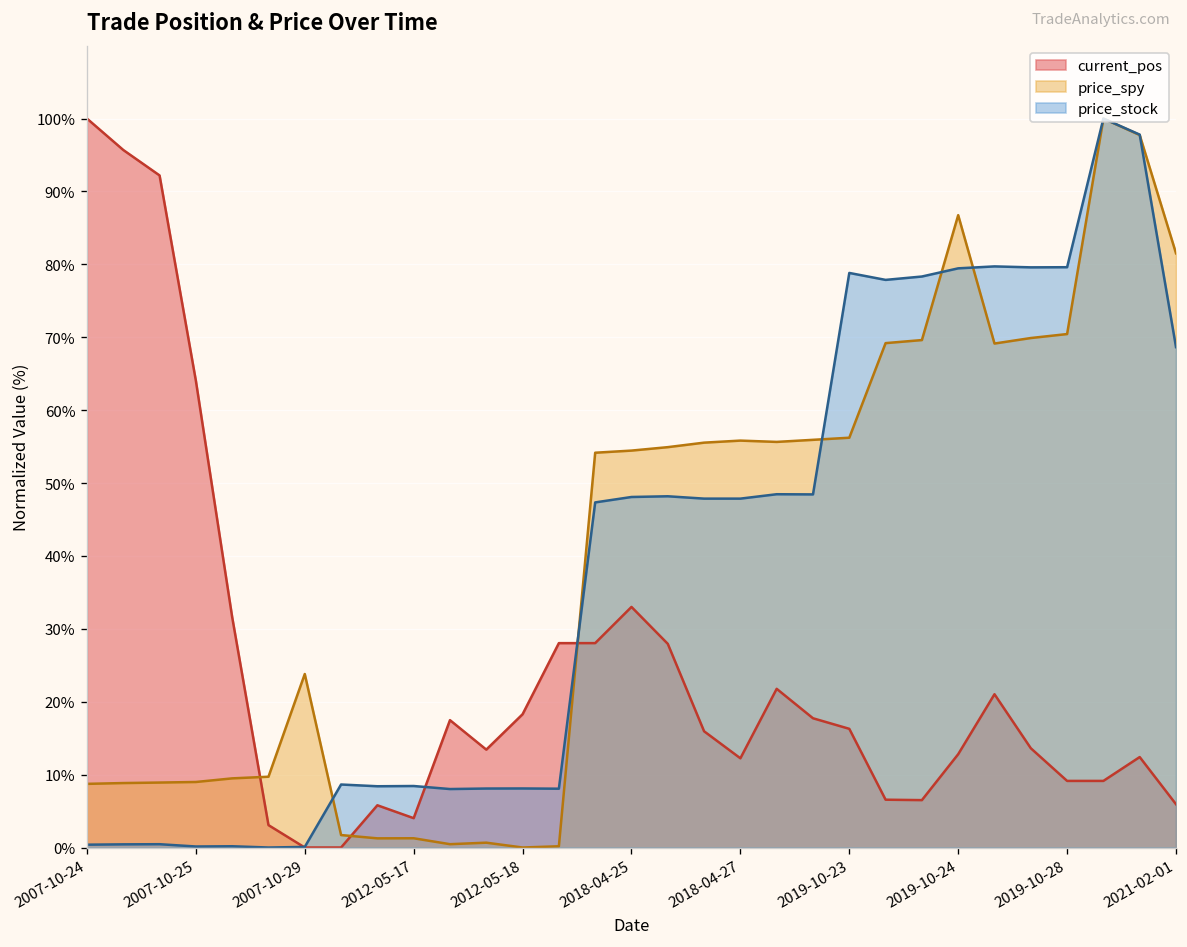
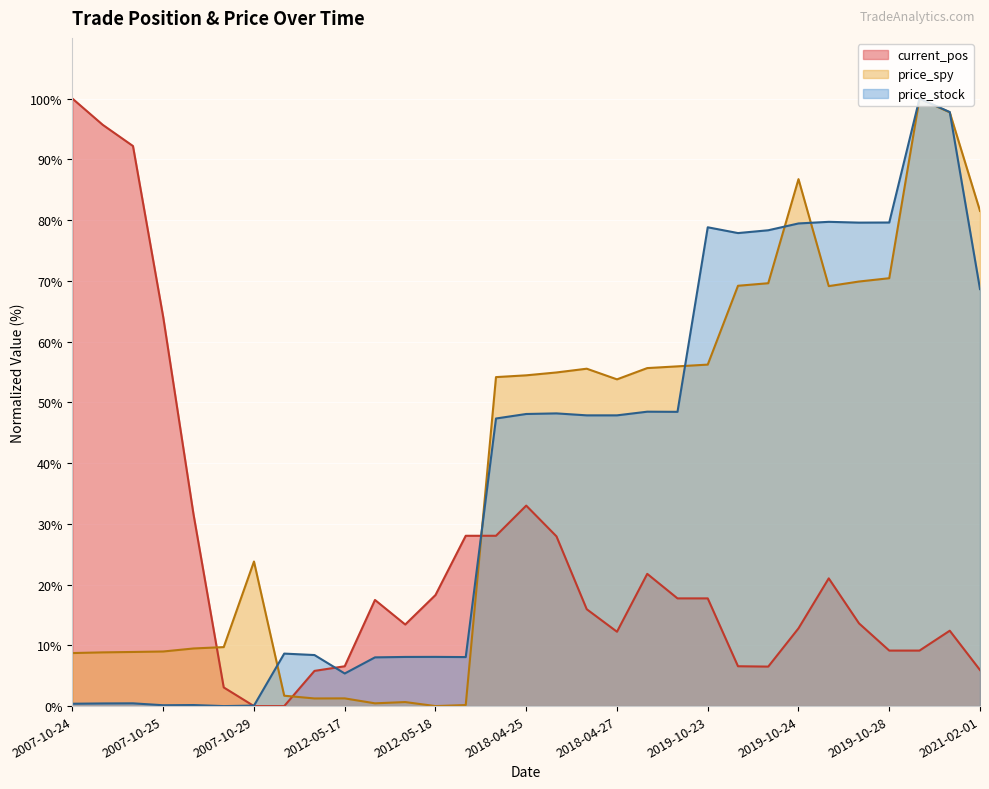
current_pos, 2012-05-17: 4% -> 7%
price_stock, 2012-05-17: 8% -> 5%
price_spy, 2018-04-27: 56% -> 54%
current_pos, 2019-10-23: 16% -> 18%
